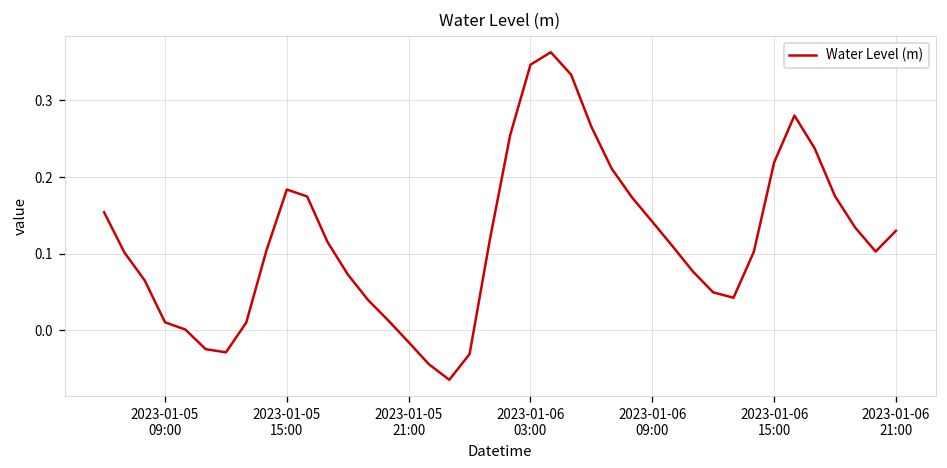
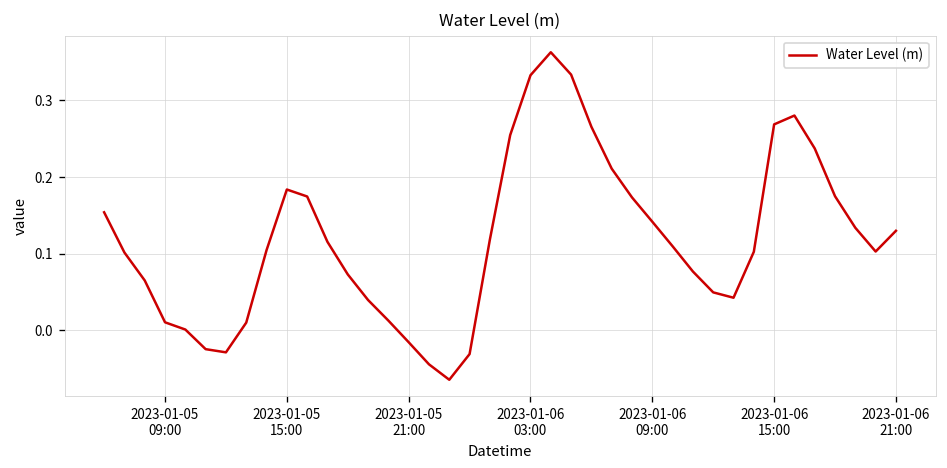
2023-01-06 03:00: 0.35 -> 0.33
2023-01-06 15:00: 0.22 -> 0.27
